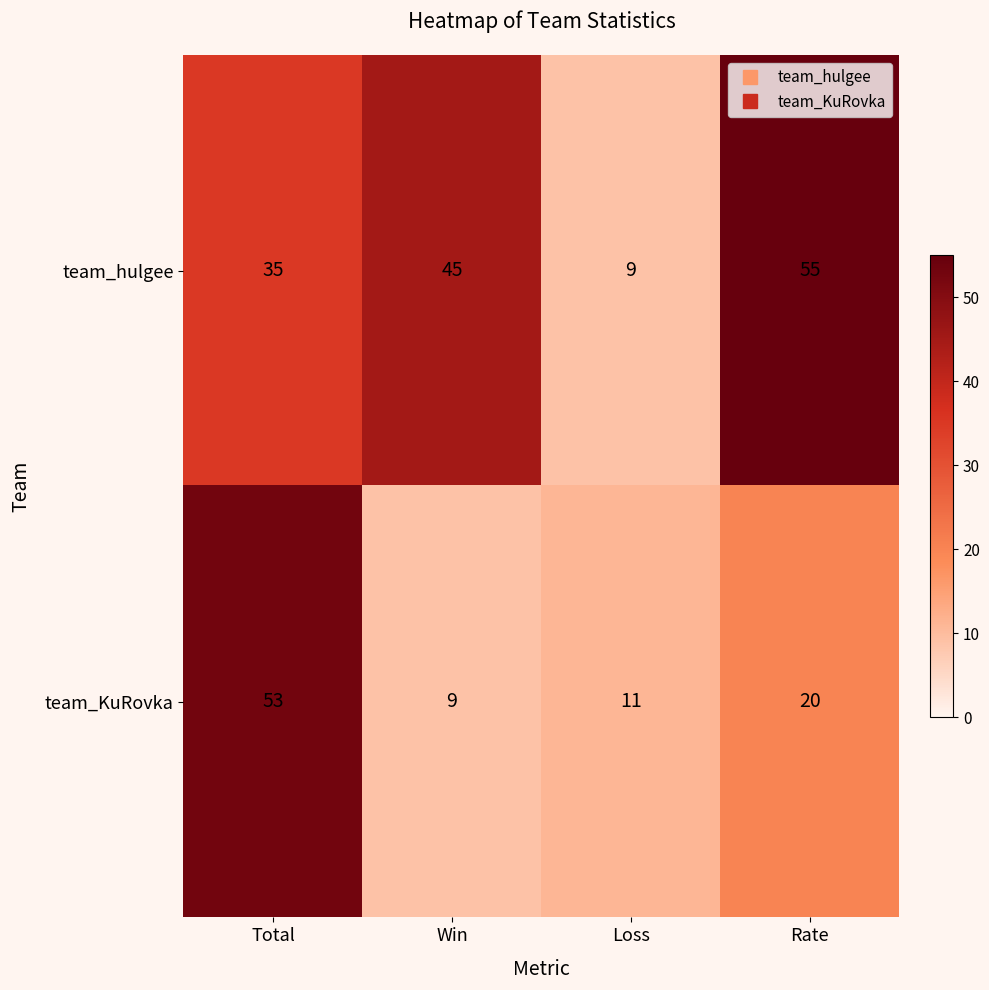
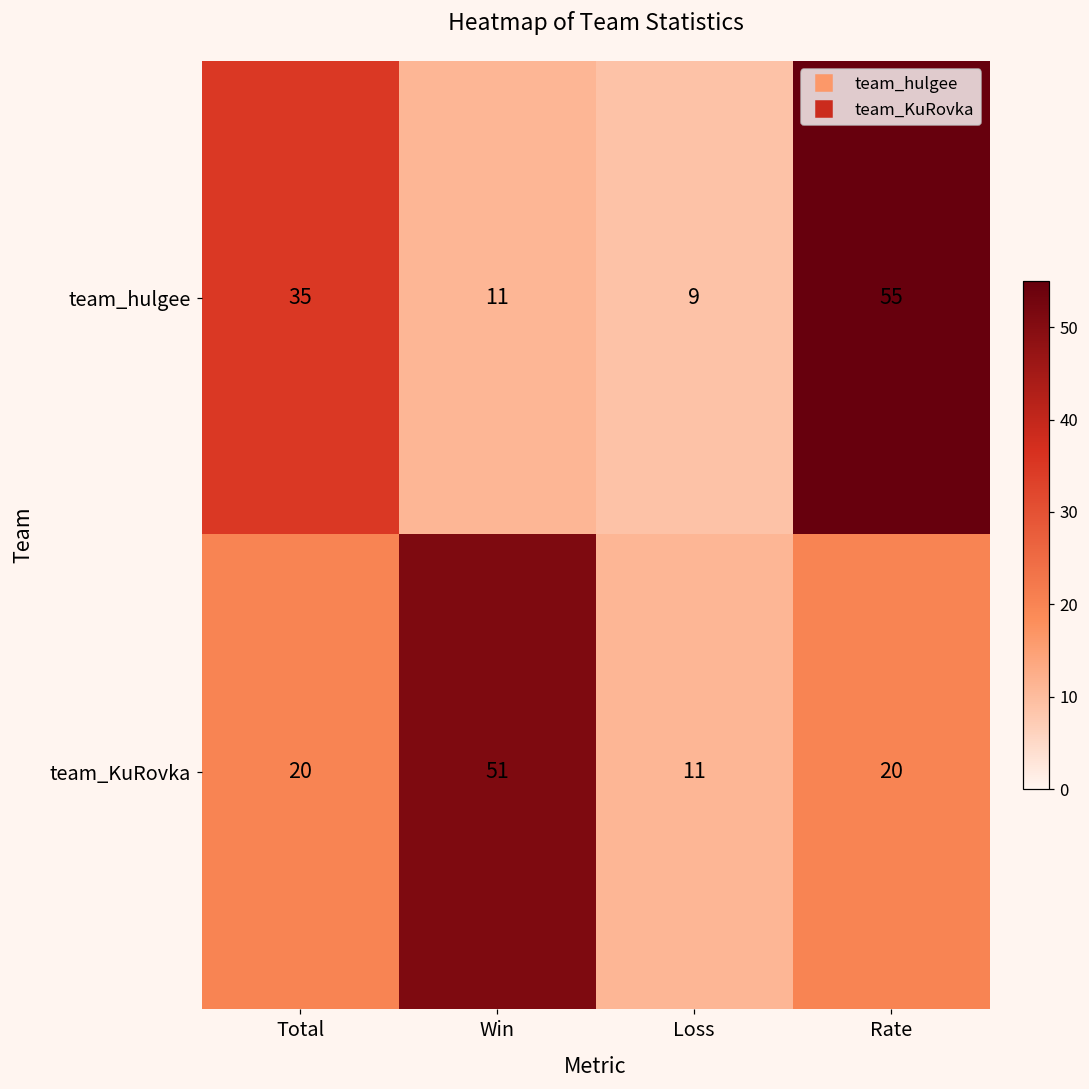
team_hulgee, Win: 45 -> 11
team_KuRovka, Total: 53 -> 20
team_KuRovka, Win: 9 -> 51
